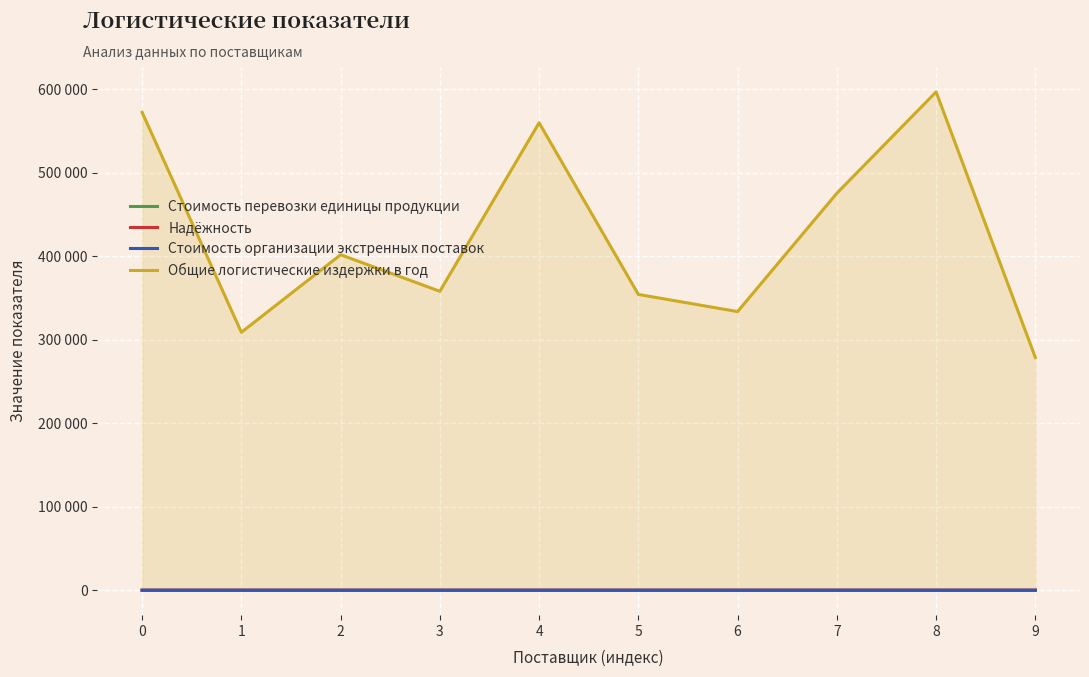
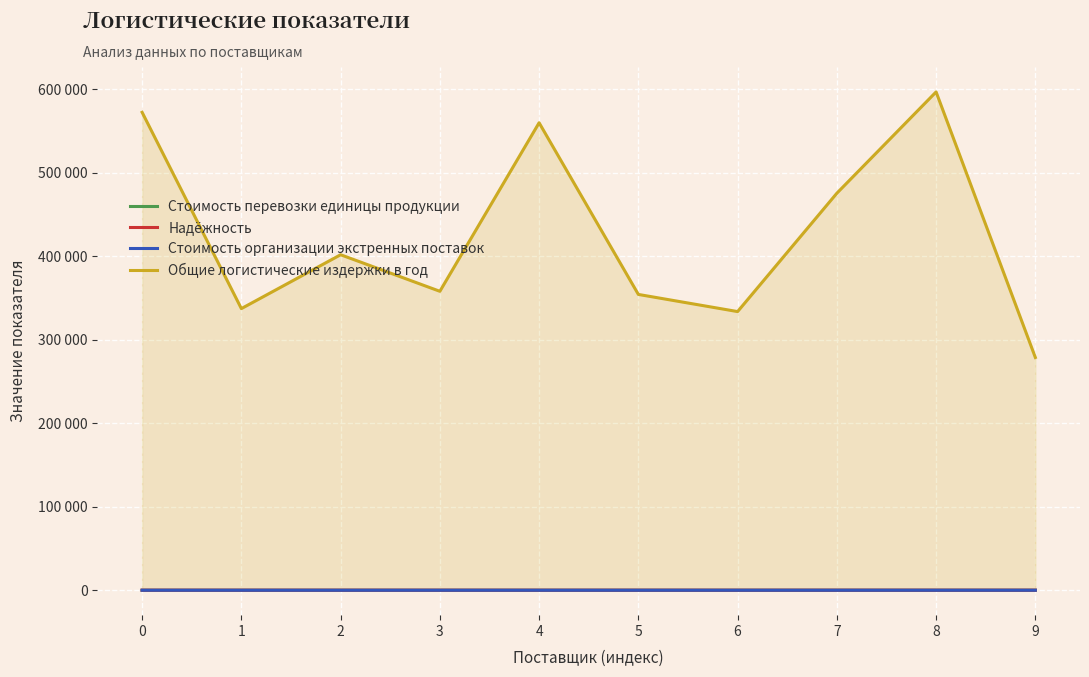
Общие логистические издержки в год, 1: 310000 -> 340000
